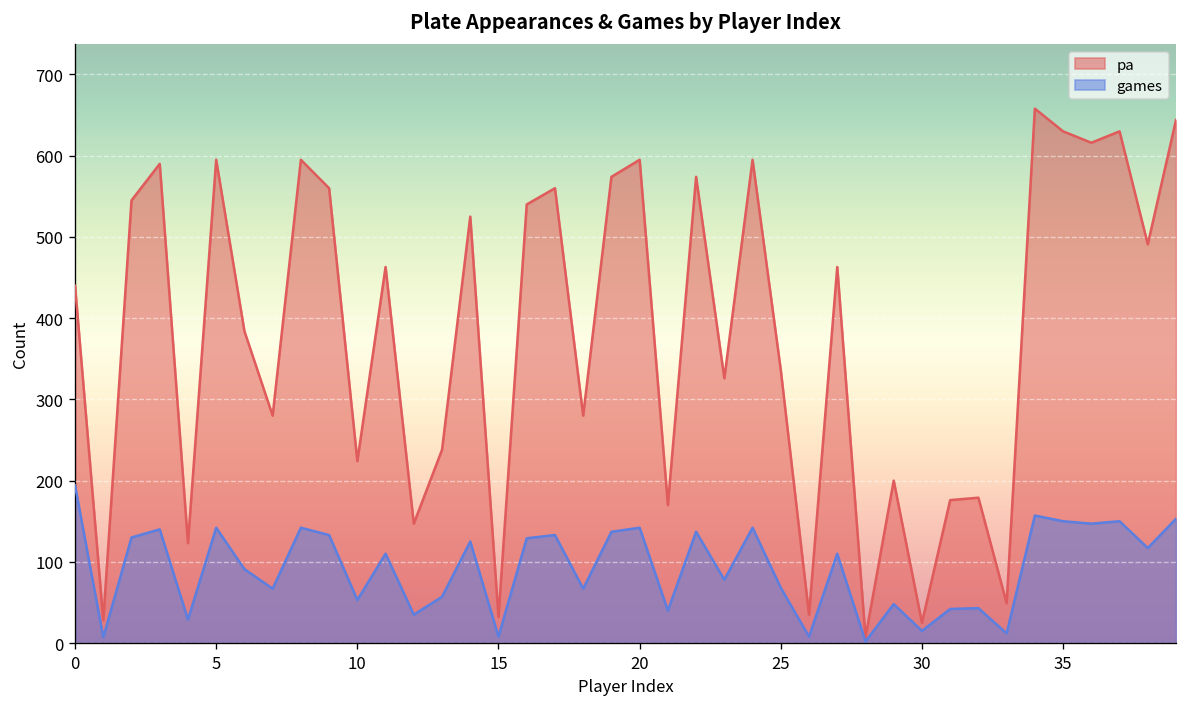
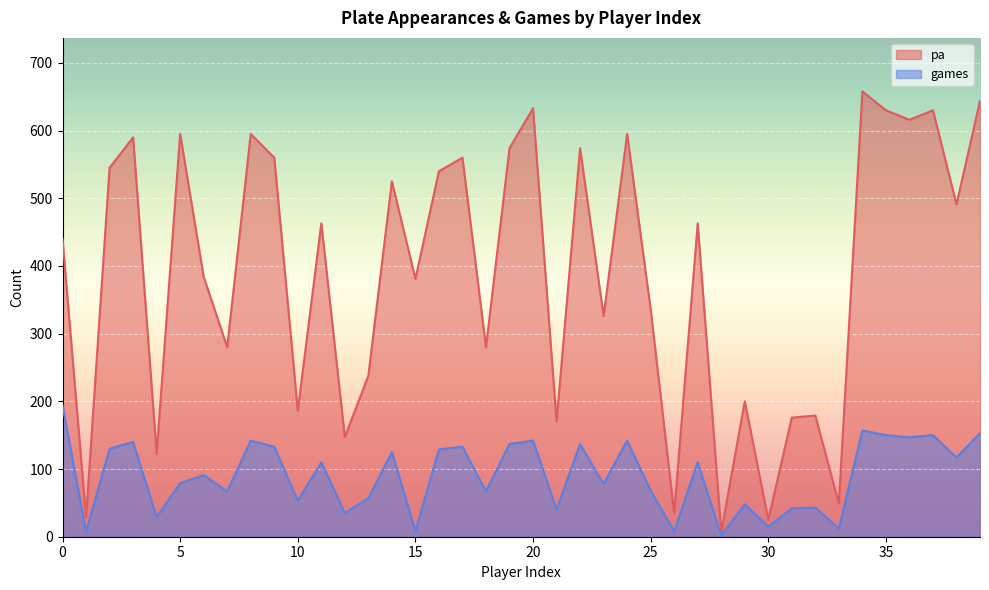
games, 5: 140 -> 80
pa, 10: 220 -> 190
pa, 15: 30 -> 380
pa, 20: 600 -> 630
